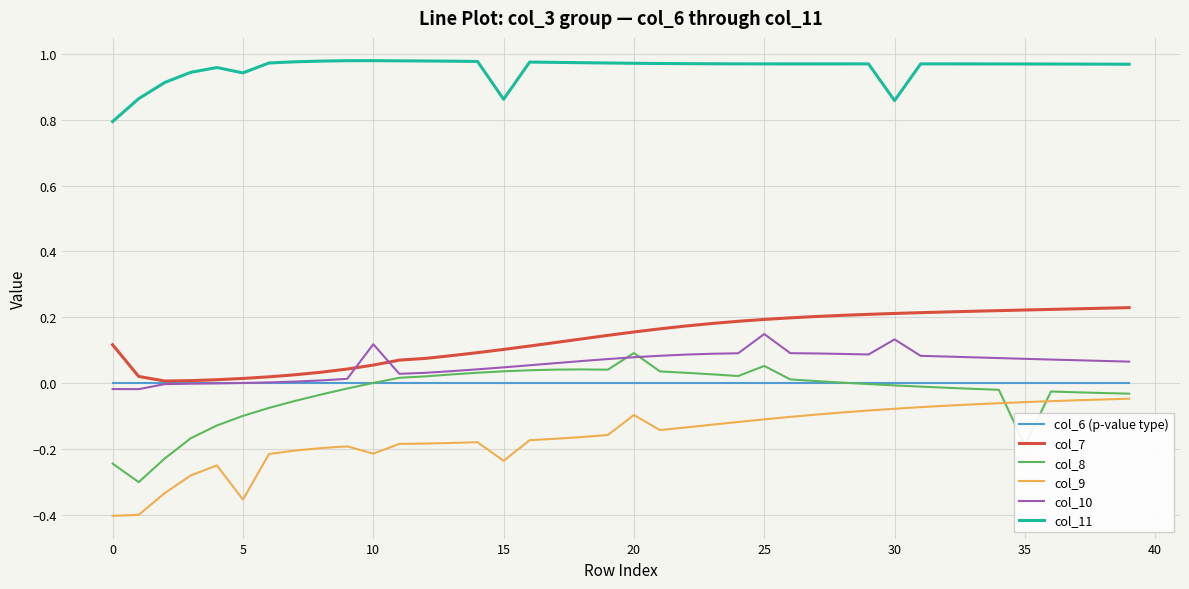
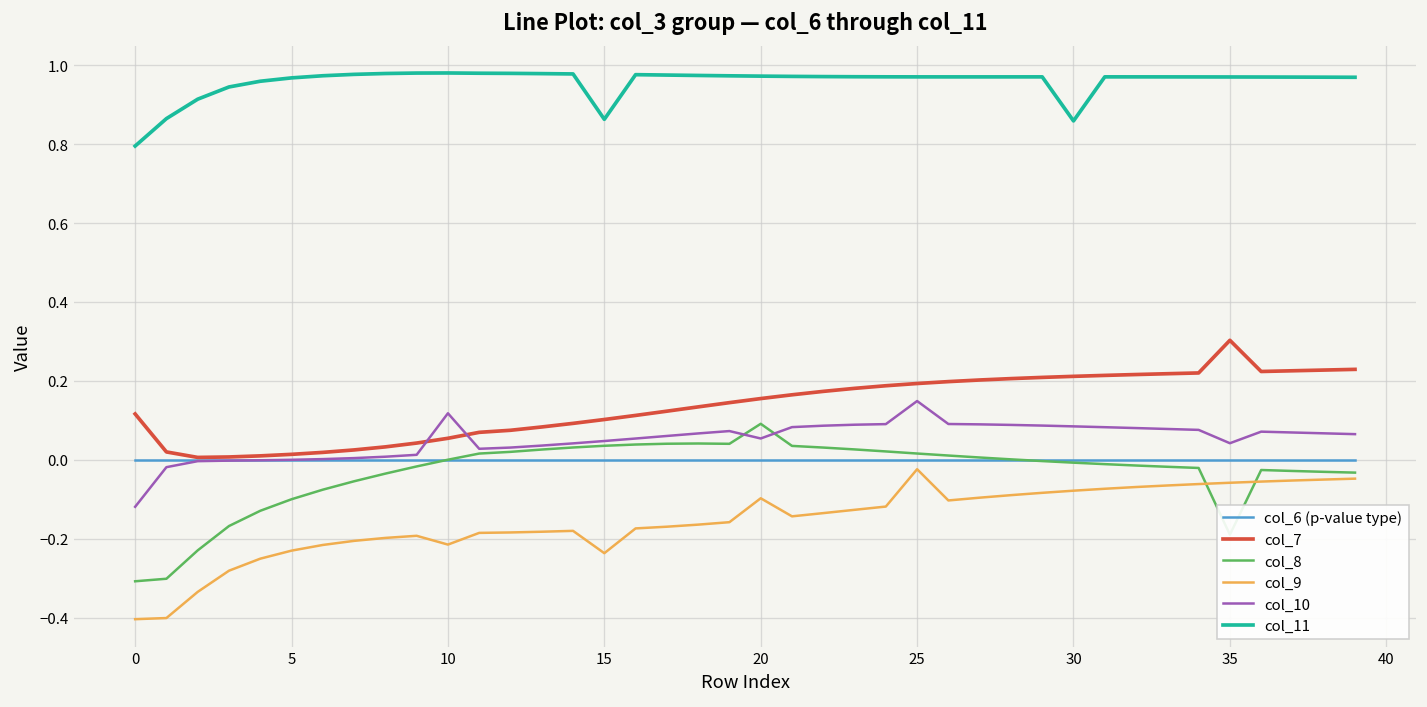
col_8, 0: -0.25 -> -0.31
col_10, 0: -0.02 -> -0.12
col_9, 5: -0.35 -> -0.23
col_11, 5: 0.94 -> 0.97
col_10, 20: 0.08 -> 0.05
col_8, 25: 0.05 -> 0.02
col_9, 25: -0.11 -> -0.02
col_10, 30: 0.13 -> 0.08
col_7, 35: 0.22 -> 0.30
col_10, 35: 0.07 -> 0.04
